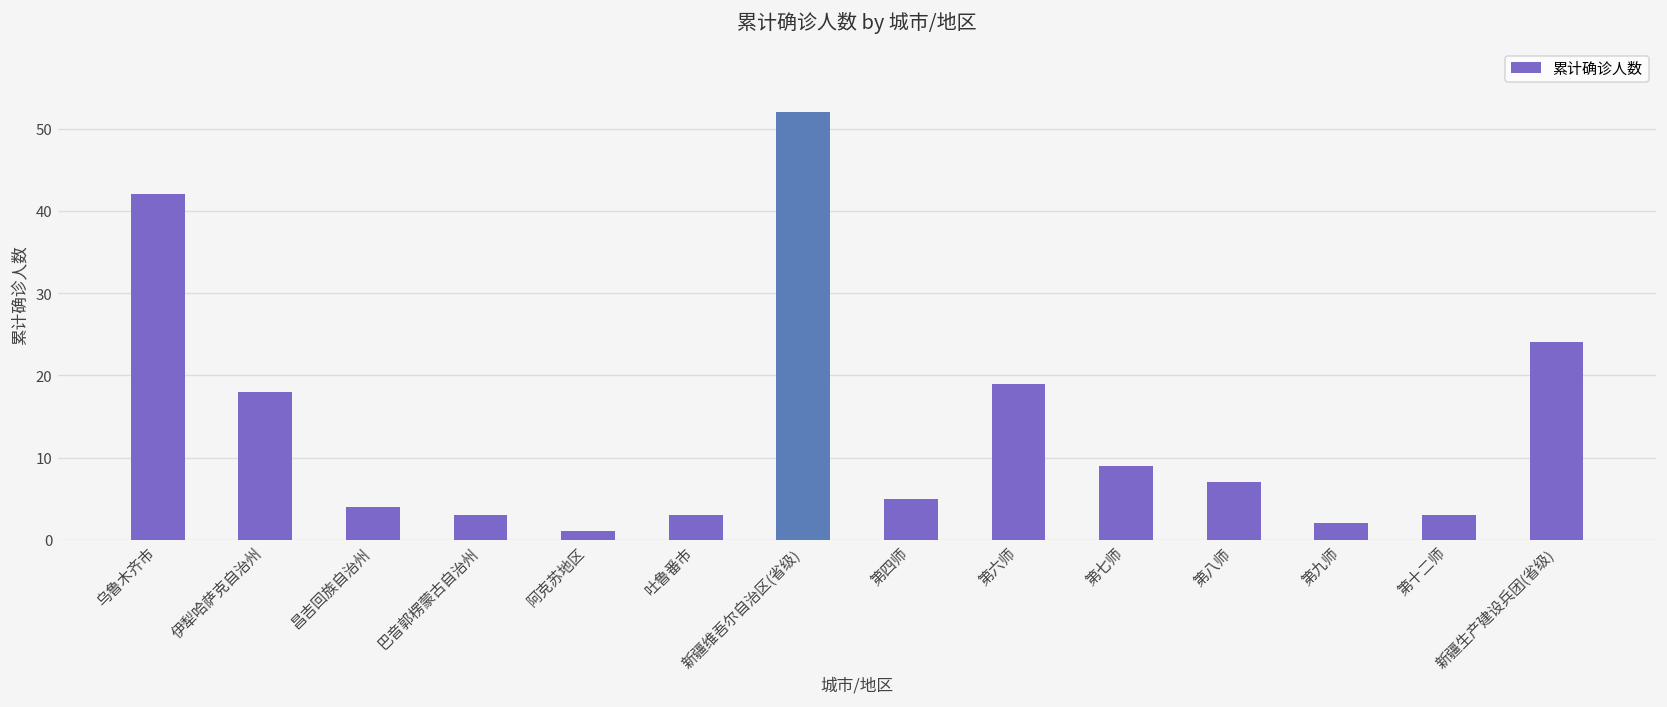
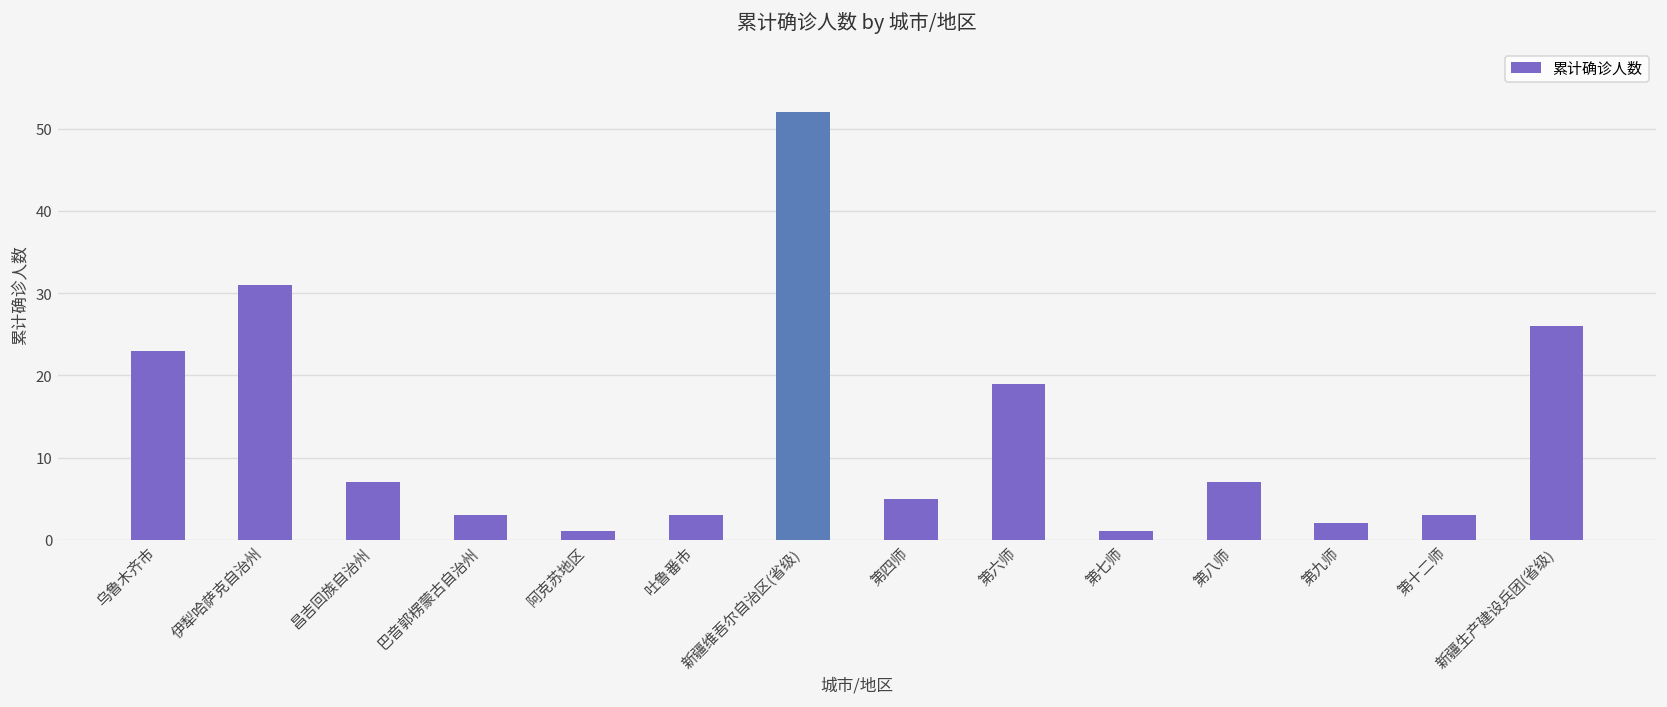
乌鲁木齐市: 42 -> 23
伊犁哈萨克自治州: 18 -> 31
昌吉回族自治州: 4 -> 7
第七师: 9 -> 1
新疆生产建设兵团(省级): 24 -> 26
